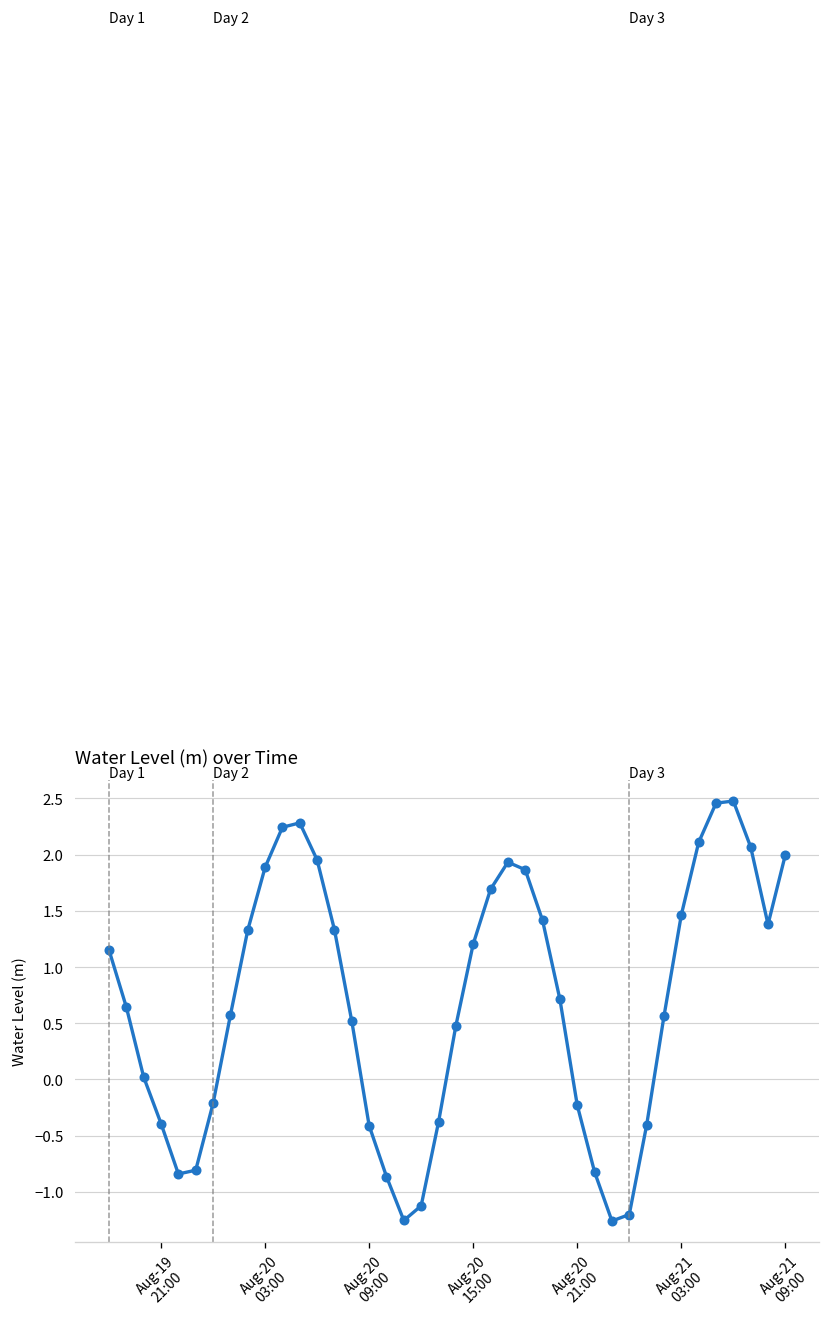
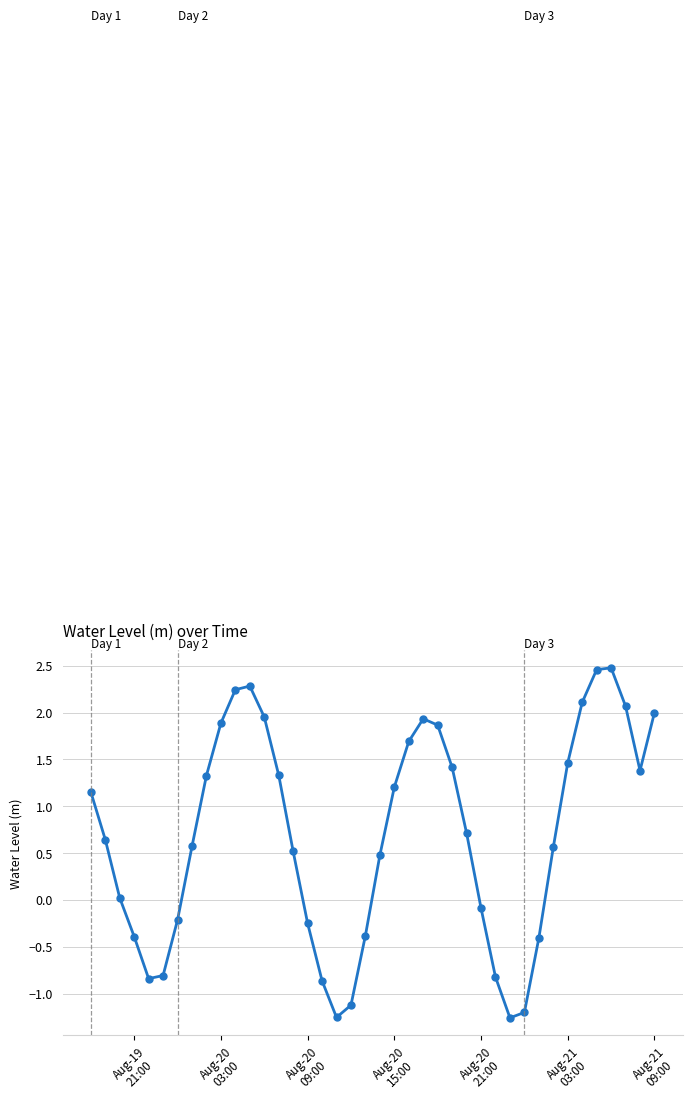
Aug-20 09:00: -0.4 -> -0.2
Aug-20 21:00: -0.2 -> -0.1
